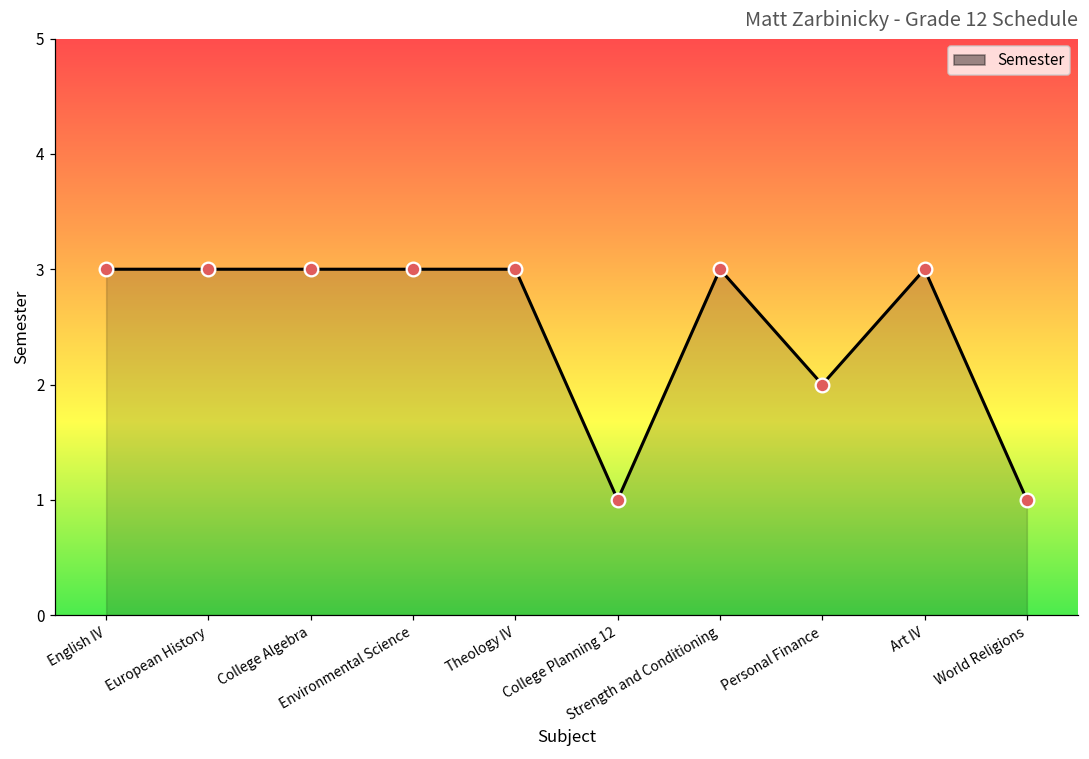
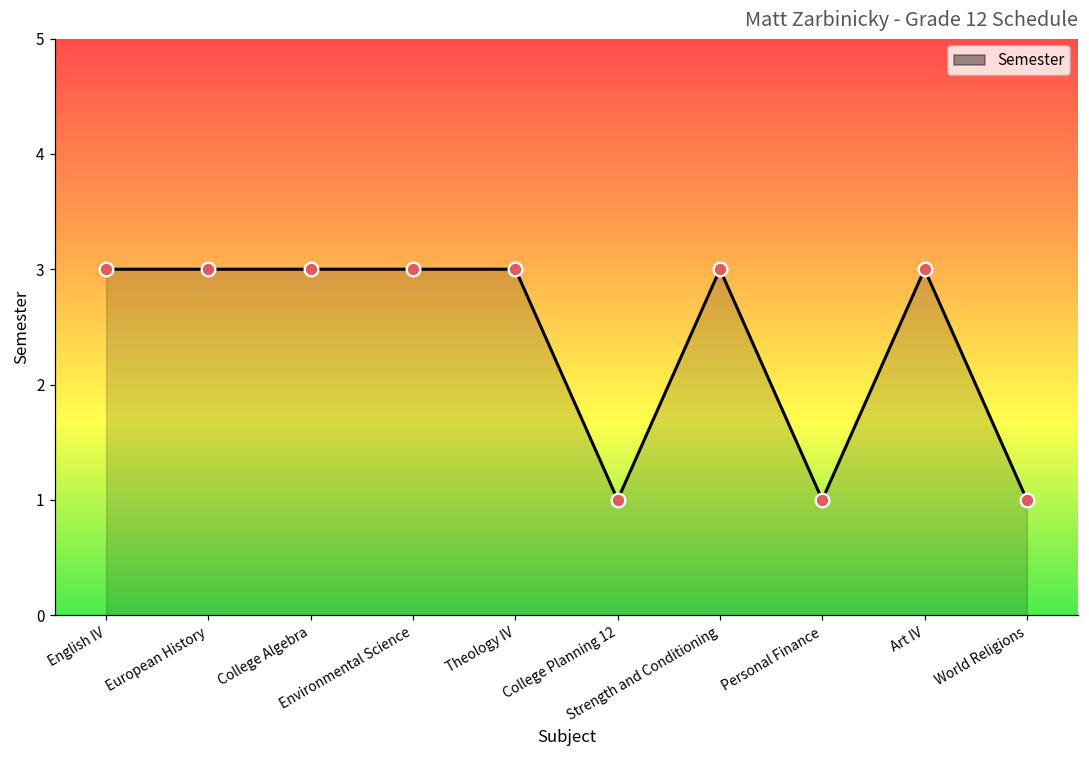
Personal Finance: 2 -> 1
